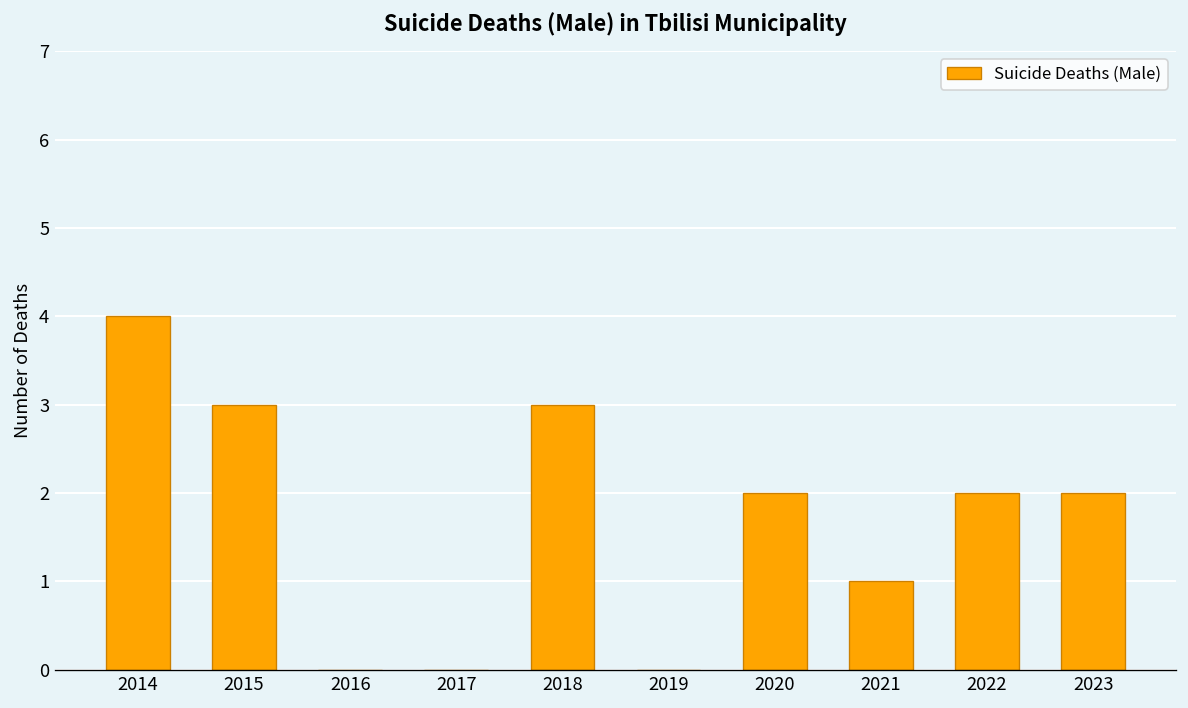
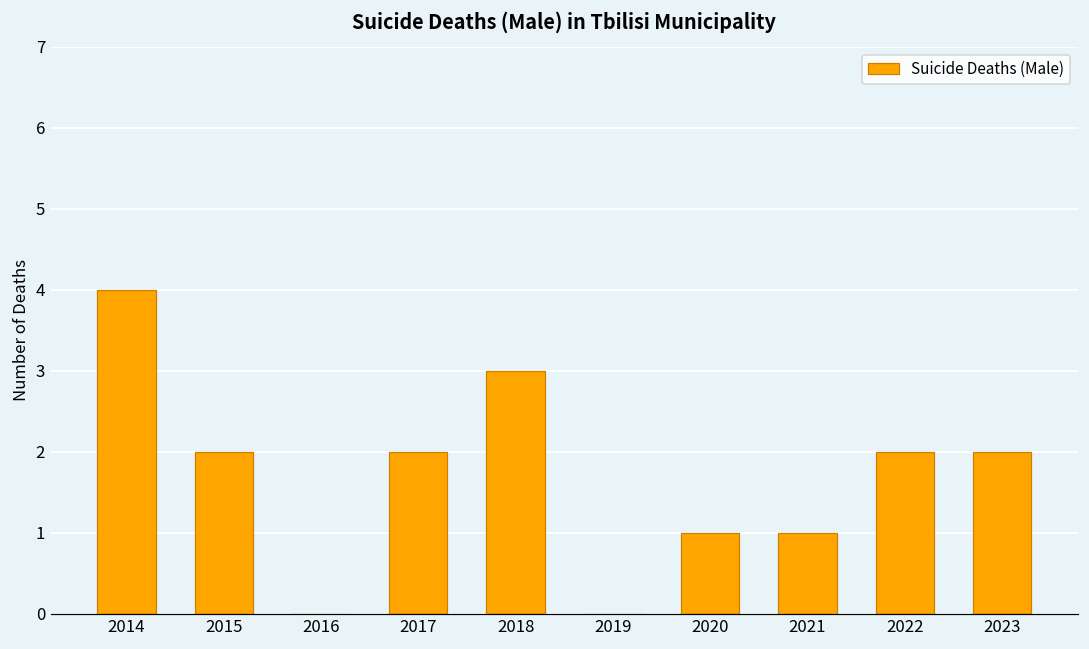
2015: 3 -> 2
2017: 0 -> 2
2020: 2 -> 1
